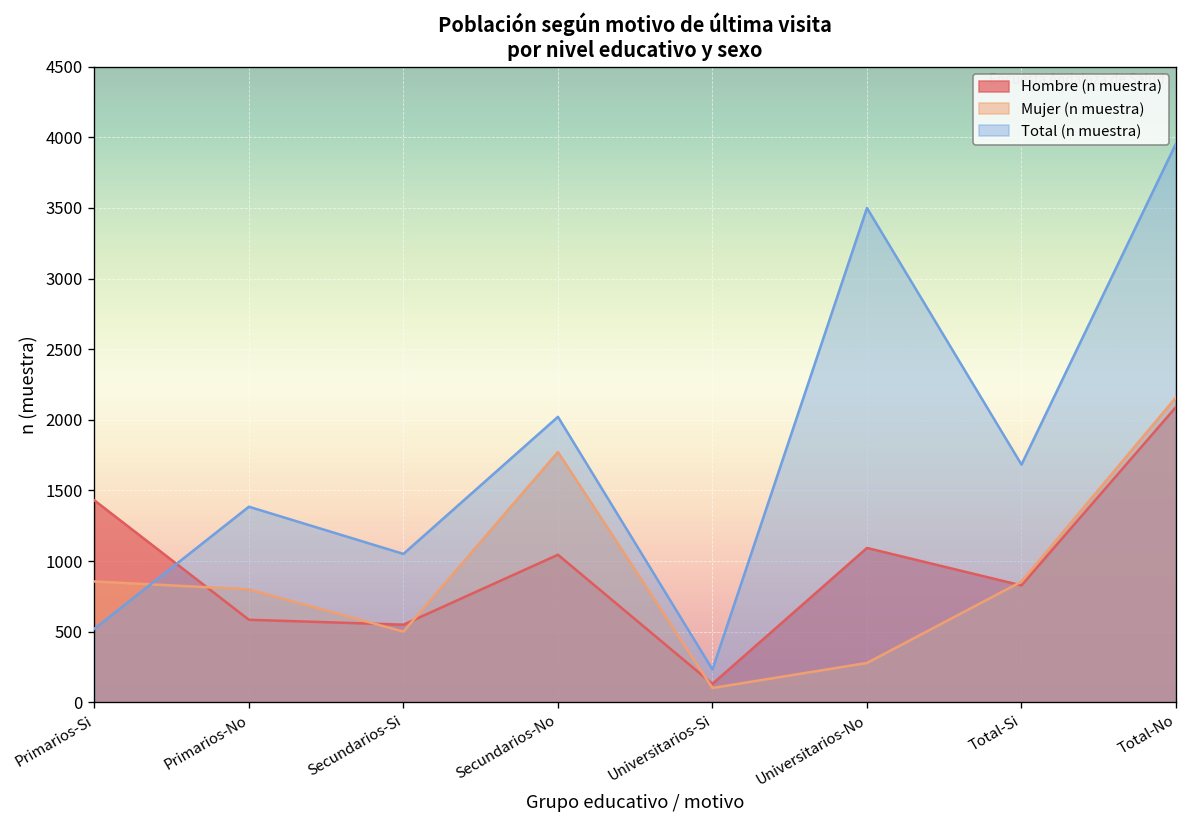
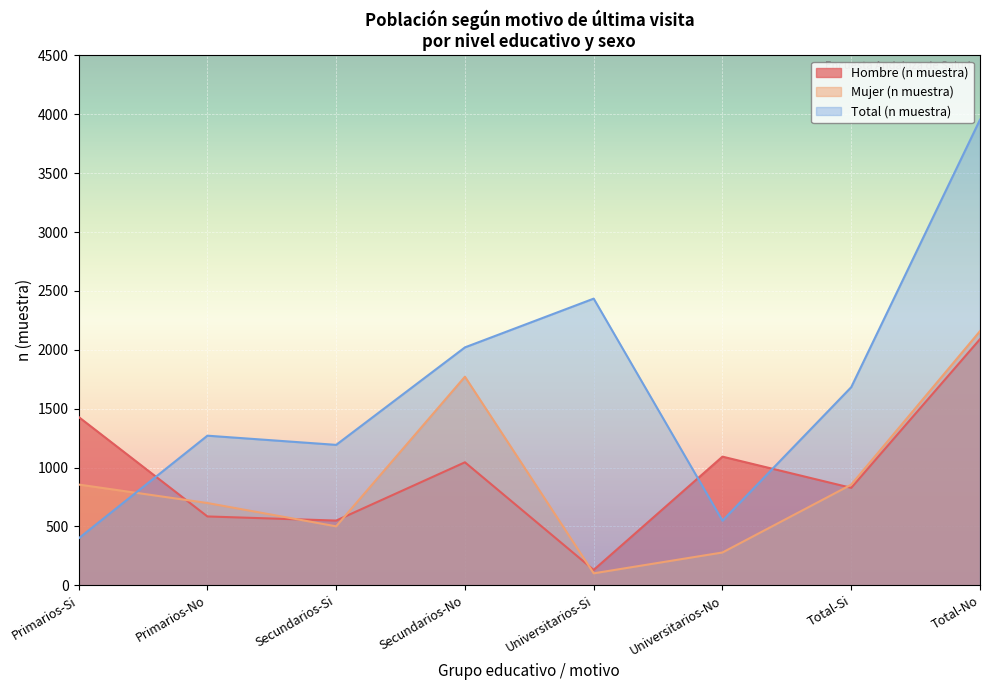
Total (n muestra), Primarios-Si: 520 -> 400
Mujer (n muestra), Primarios-No: 800 -> 700
Total (n muestra), Primarios-No: 1390 -> 1270
Total (n muestra), Secundarios-Si: 1050 -> 1190
Total (n muestra), Universitarios-Si: 230 -> 2440
Total (n muestra), Universitarios-No: 3500 -> 550
